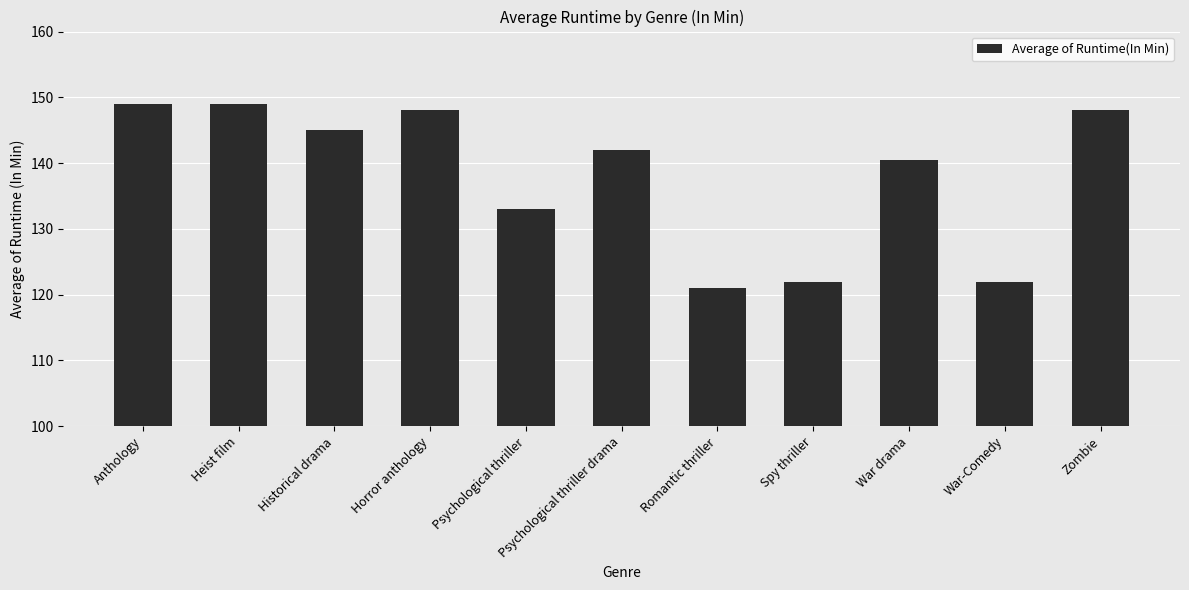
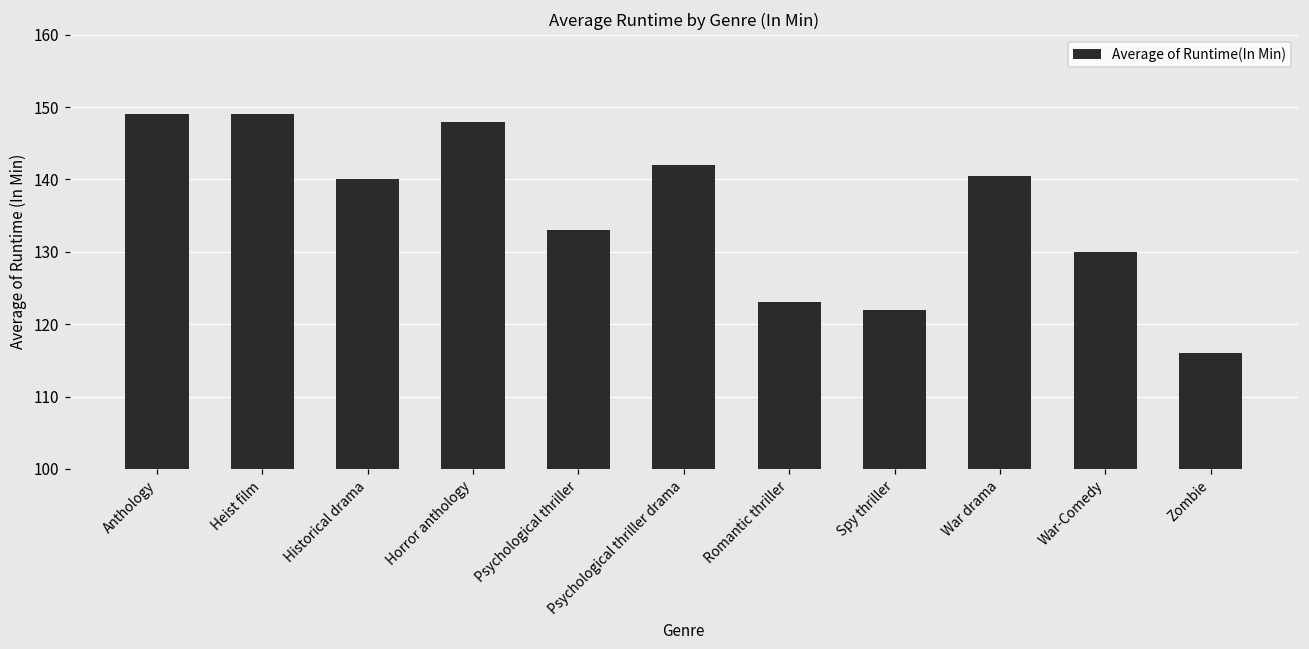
Historical drama: 145 -> 140
Romantic thriller: 121 -> 123
War-Comedy: 122 -> 130
Zombie: 148 -> 116
